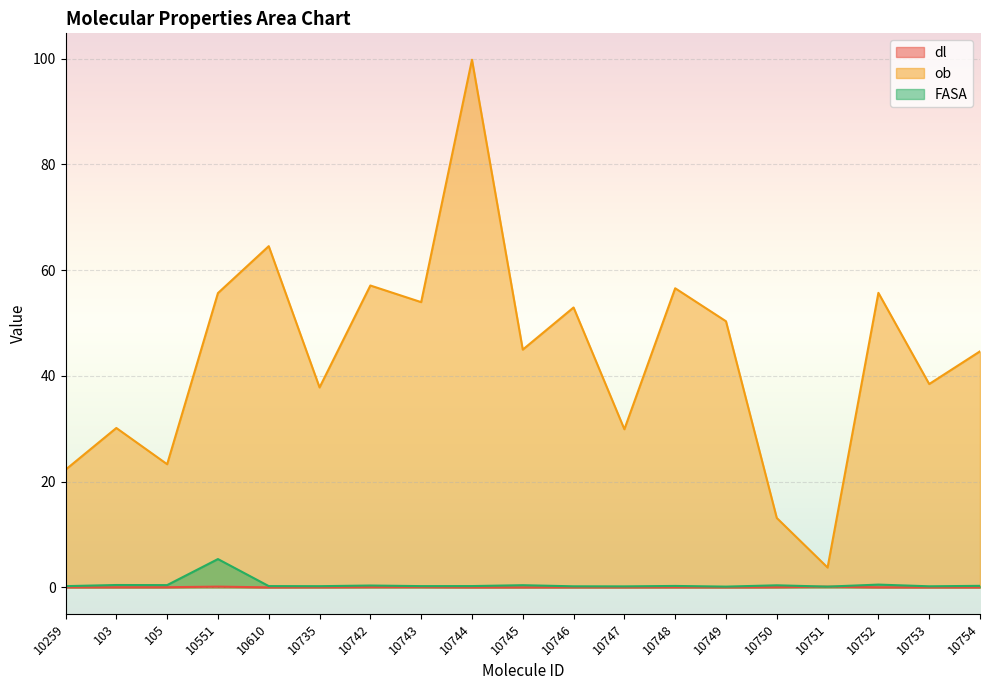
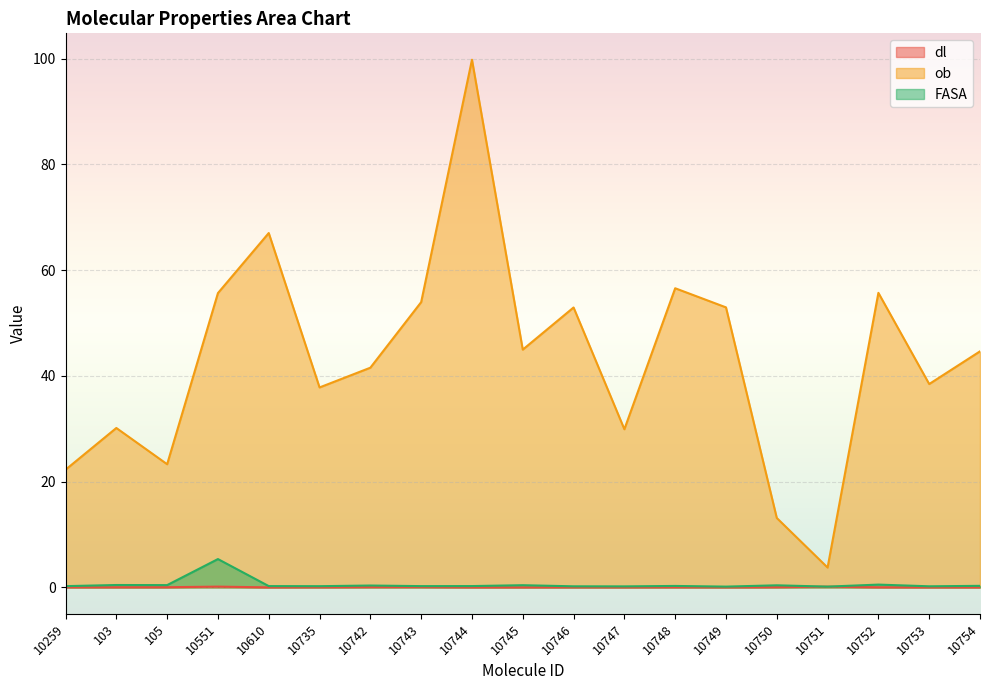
ob, 10610: 65 -> 67
ob, 10742: 57 -> 42
ob, 10749: 50 -> 53
